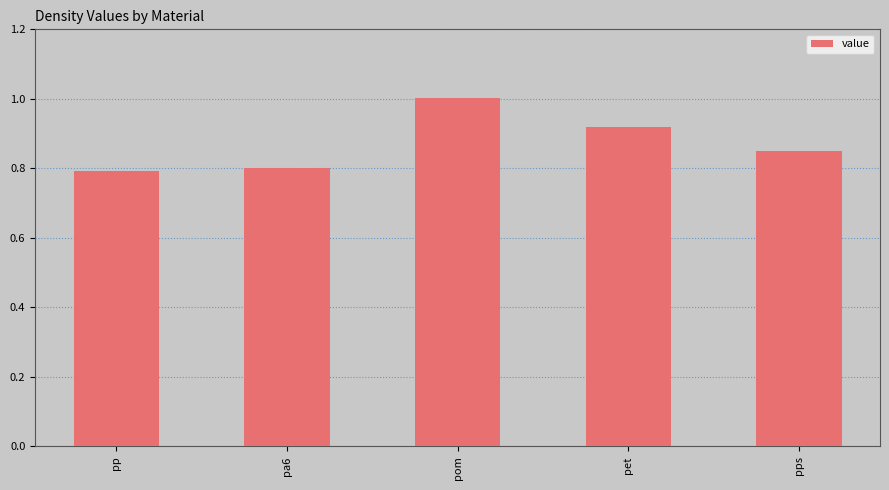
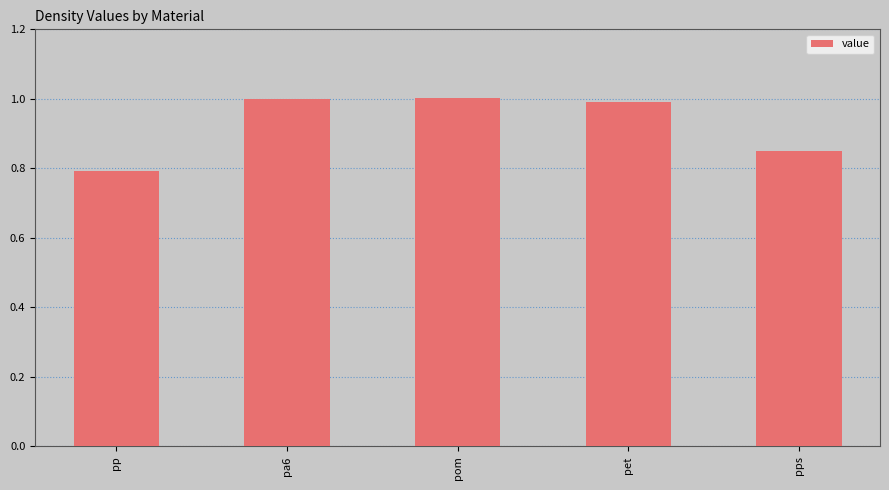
pa6: 0.8 -> 1.0
pet: 0.92 -> 0.99
